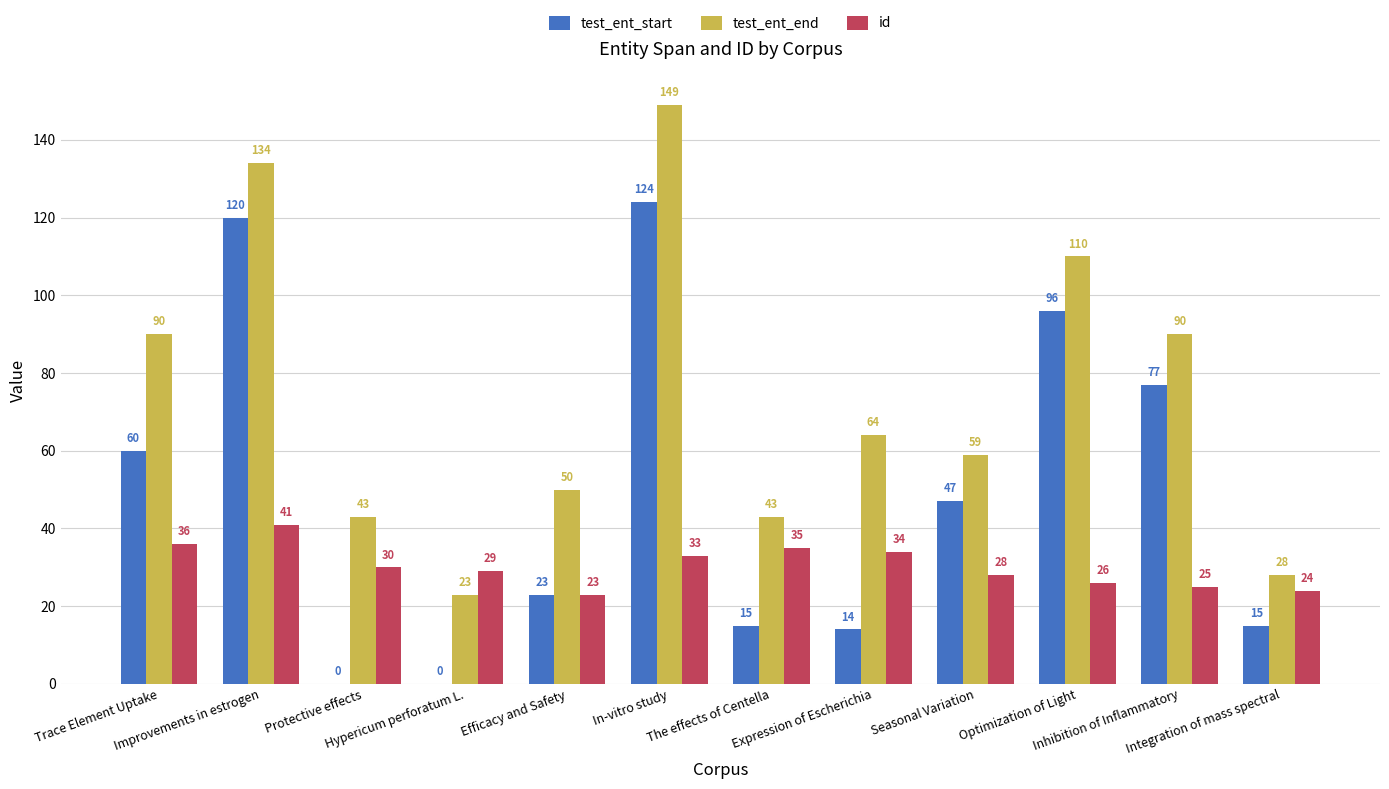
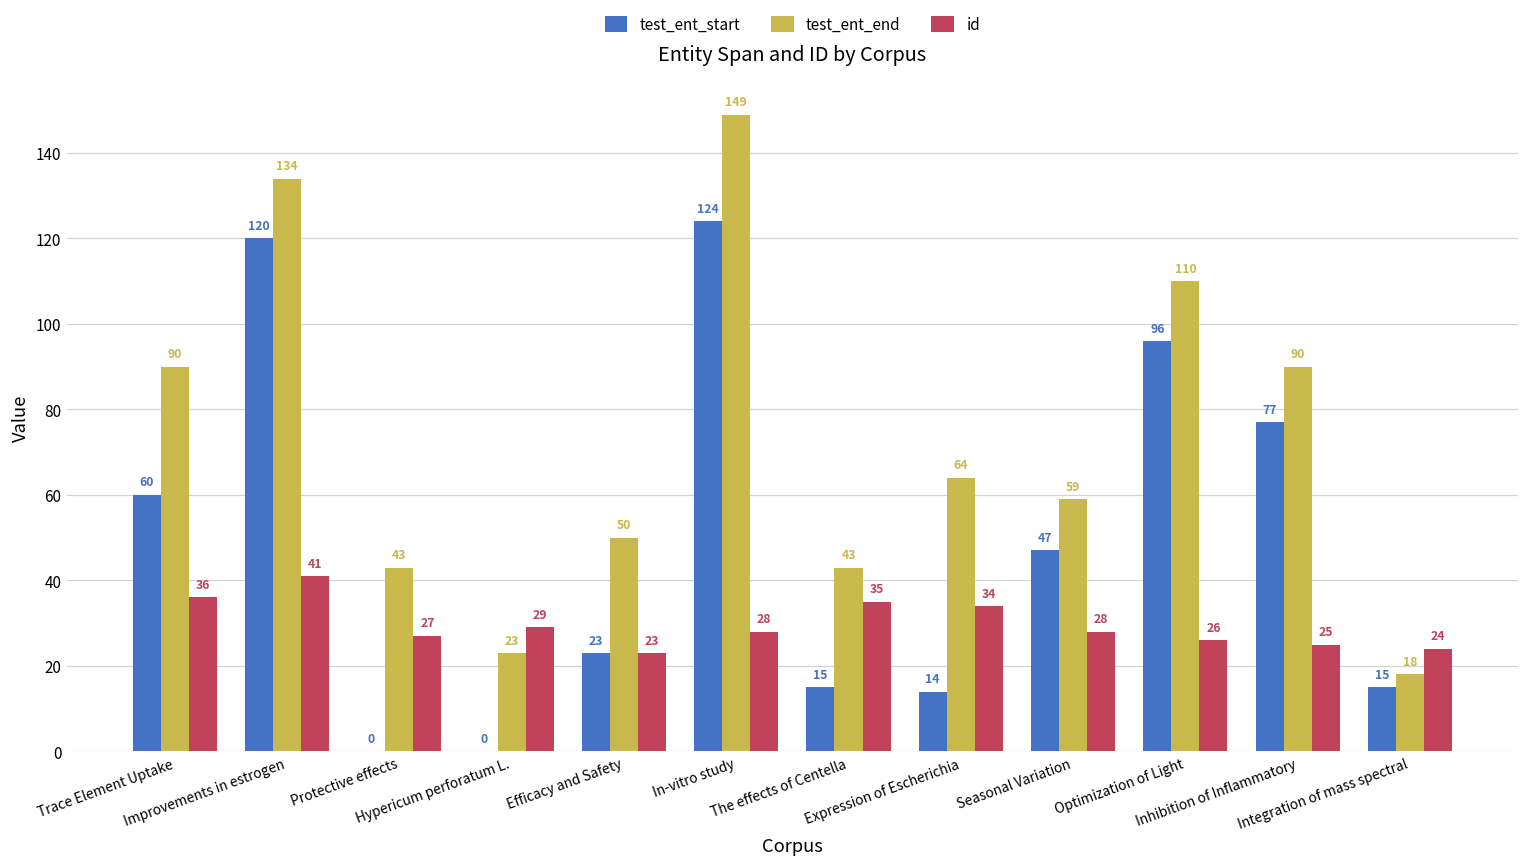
id, Protective effects: 30 -> 27
id, In-vitro study: 33 -> 28
test_ent_end, Integration of mass spectral: 28 -> 18
